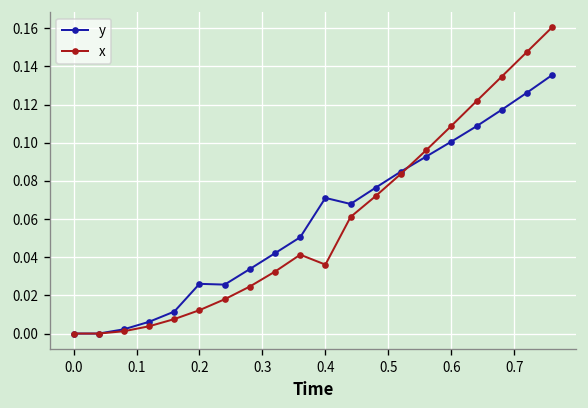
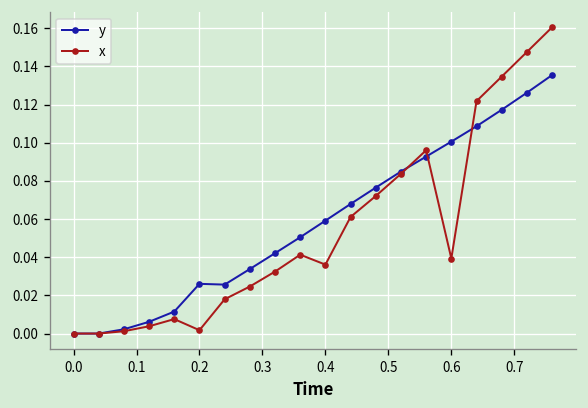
x, 0.2: 0.012 -> 0.002
y, 0.4: 0.071 -> 0.059
x, 0.6: 0.109 -> 0.039
